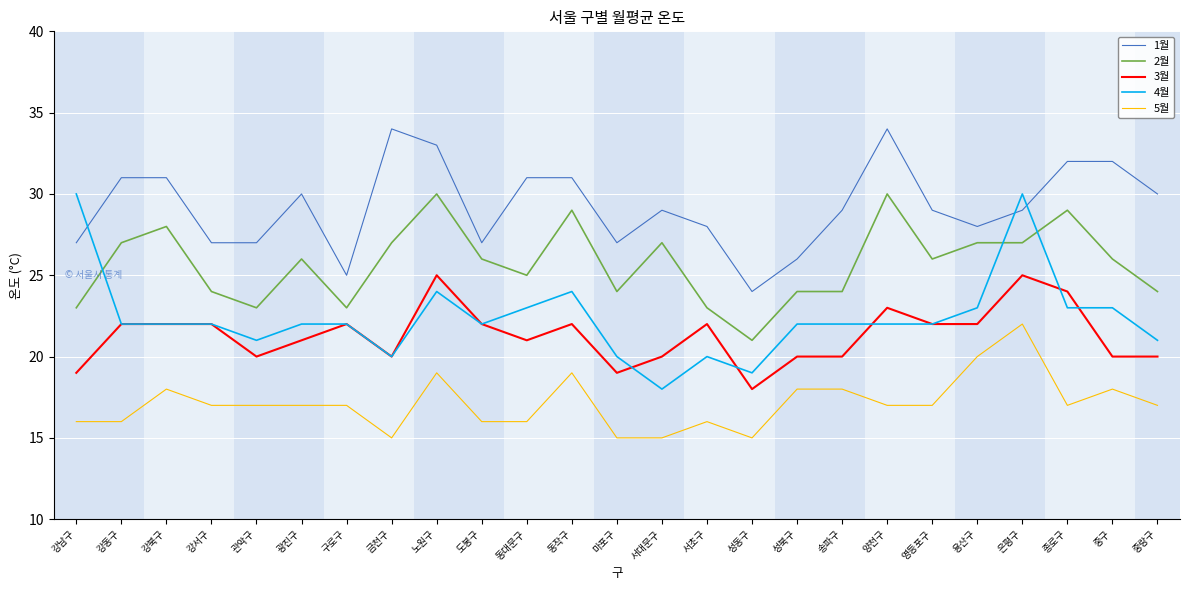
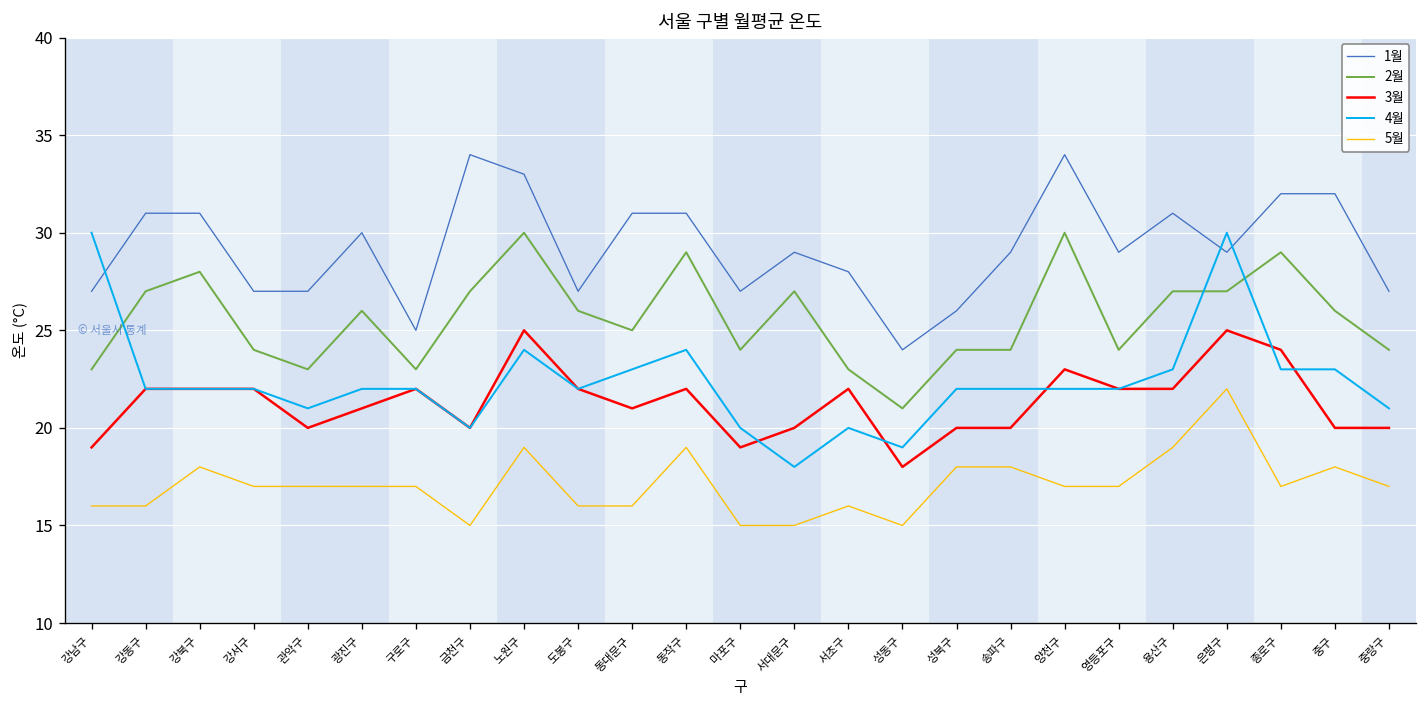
2월, 영등포구: 26 -> 24
1월, 용산구: 28 -> 31
5월, 용산구: 20 -> 19
1월, 중랑구: 30 -> 27
